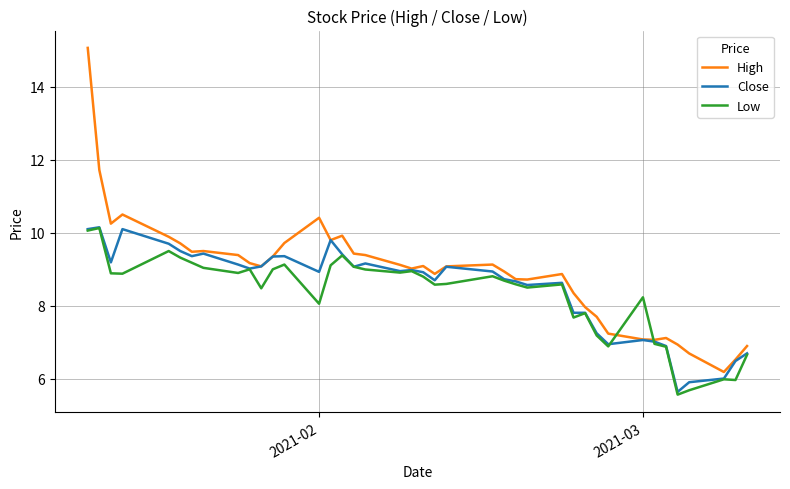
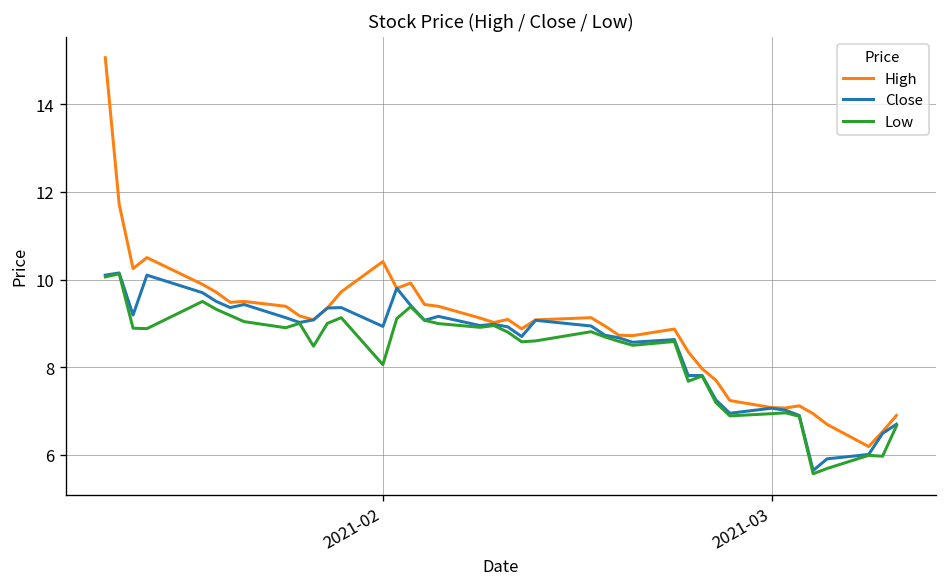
Low, 2021-03: 8.2 -> 6.9
